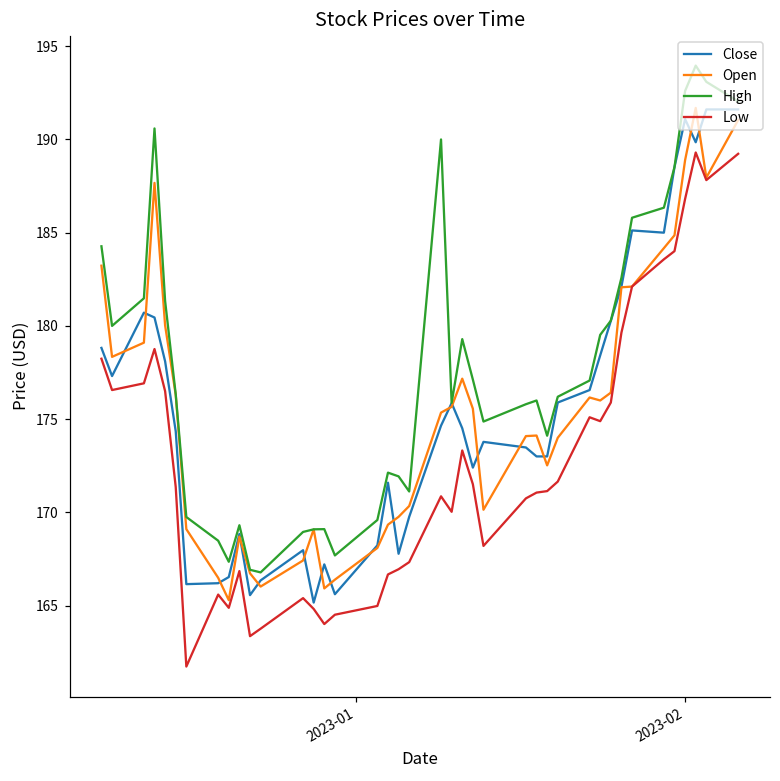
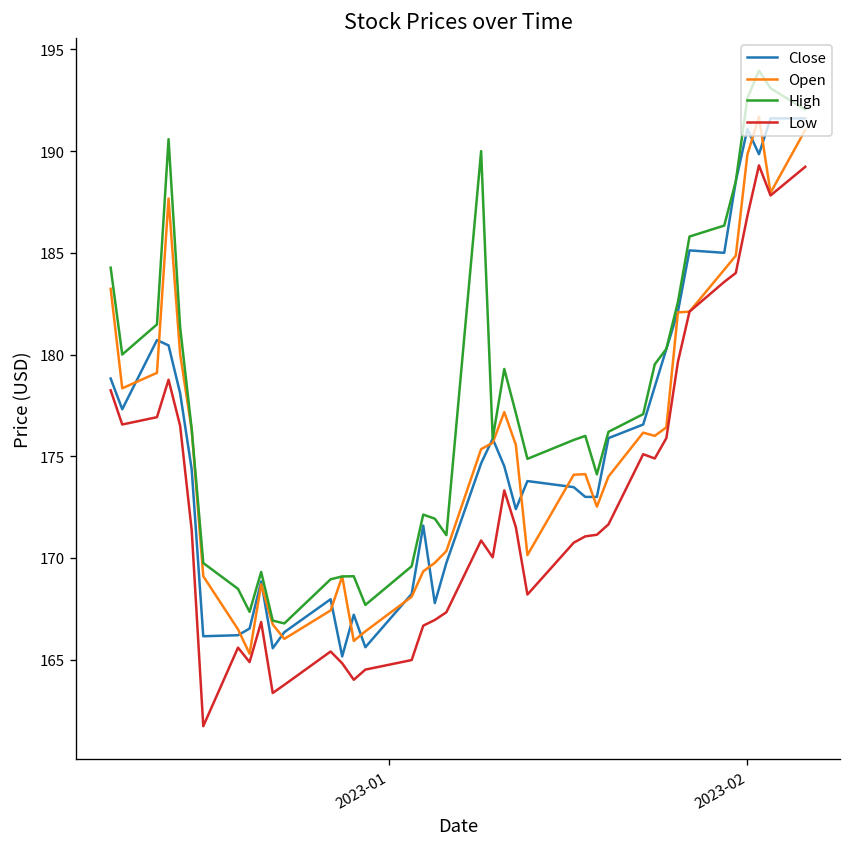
Open, 2023-02: 188.9 -> 189.8
